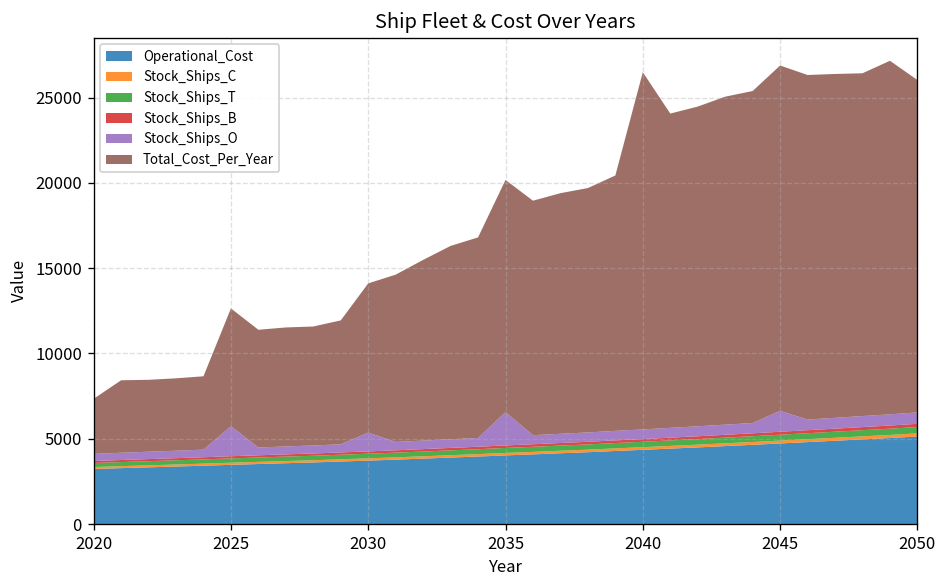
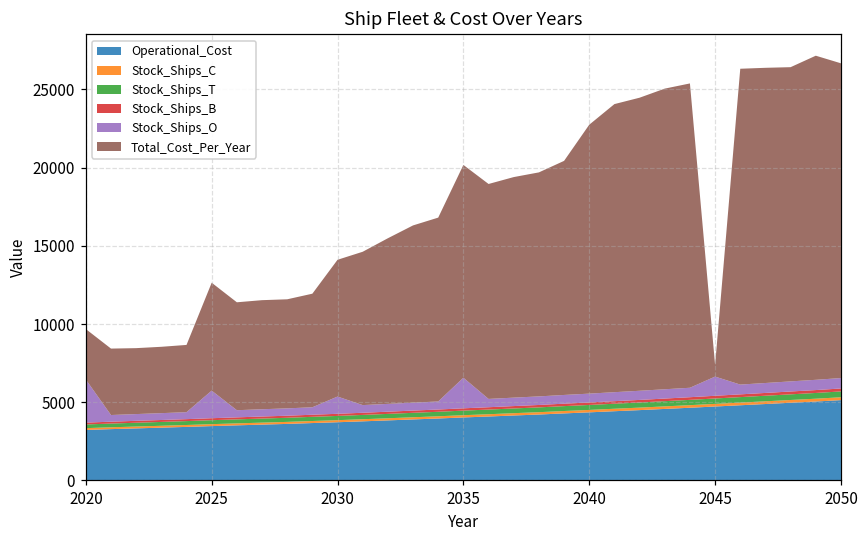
Stock_Ships_O, 2020: 400 -> 2800
Total_Cost_Per_Year, 2040: 20900 -> 17200
Total_Cost_Per_Year, 2045: 20200 -> 700
Total_Cost_Per_Year, 2050: 19500 -> 20100
